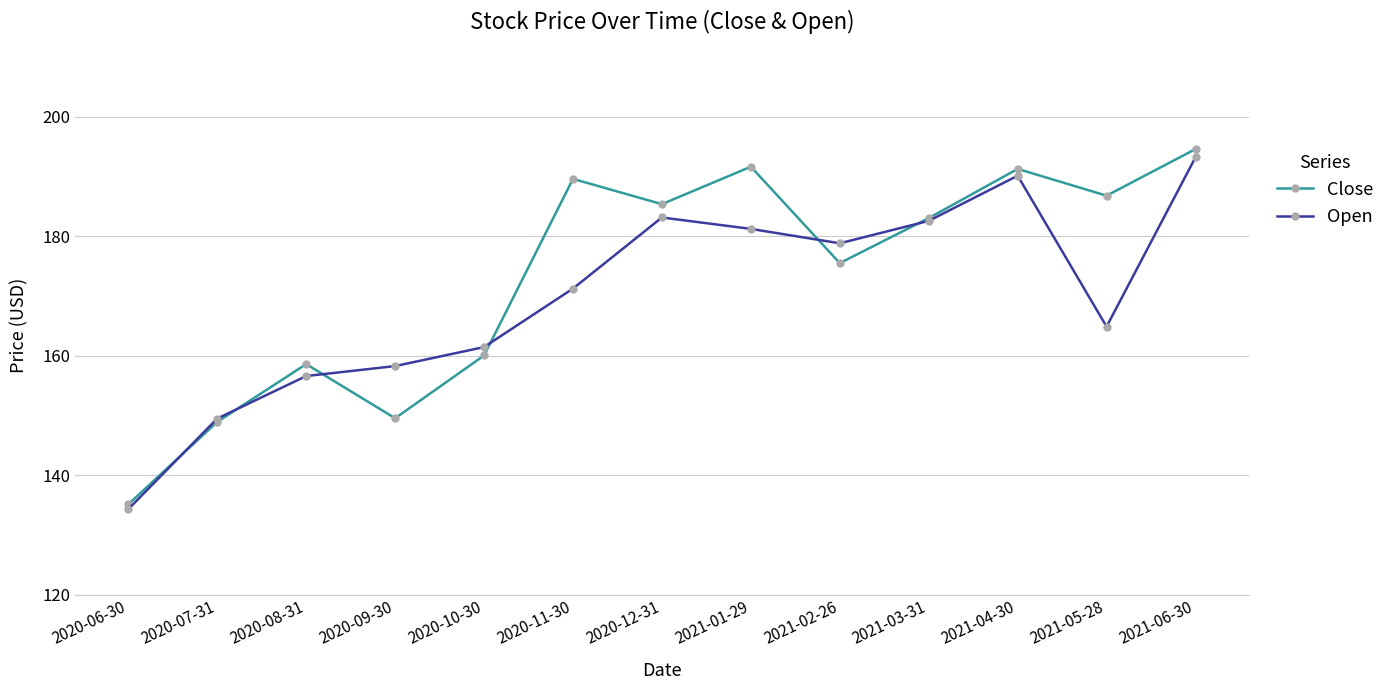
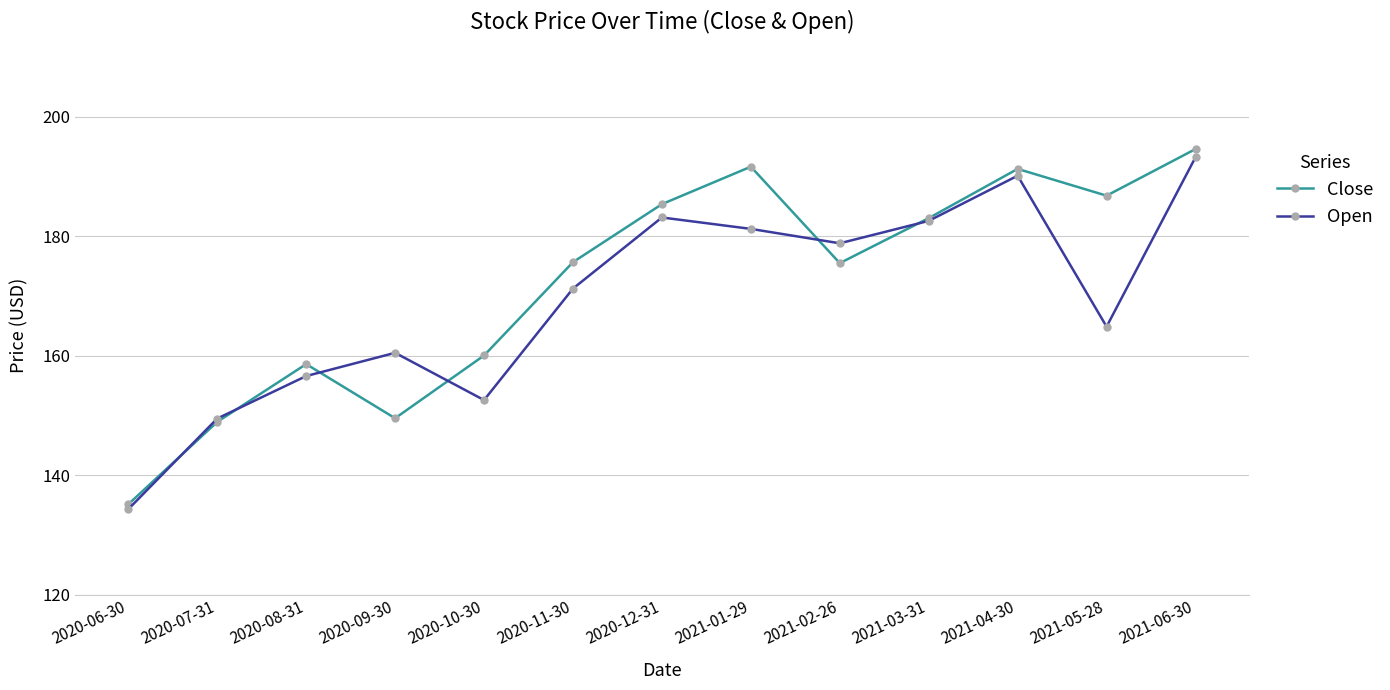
Open, 2020-09-30: 158 -> 160
Open, 2020-10-30: 161 -> 153
Close, 2020-11-30: 190 -> 176
